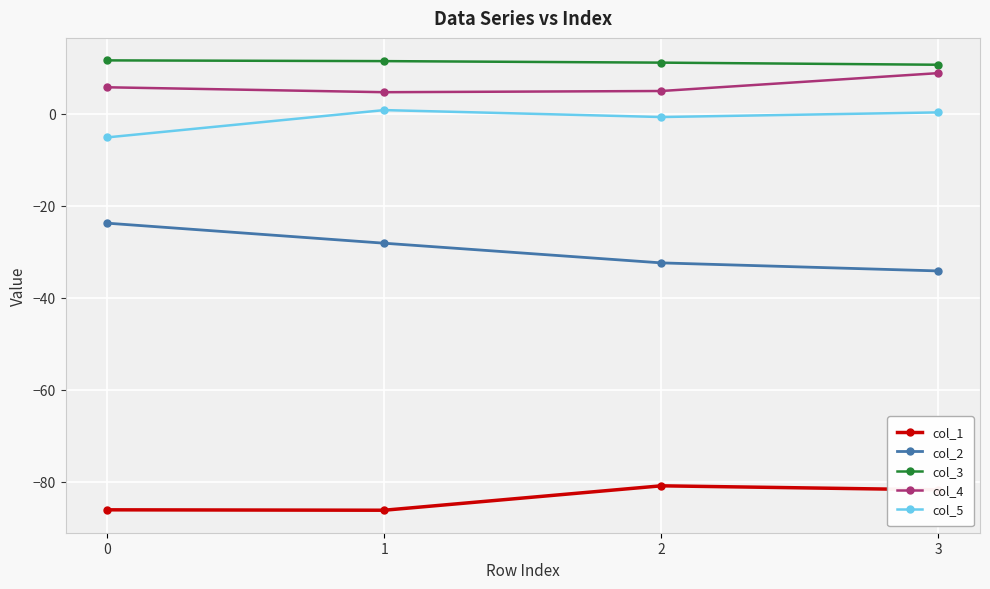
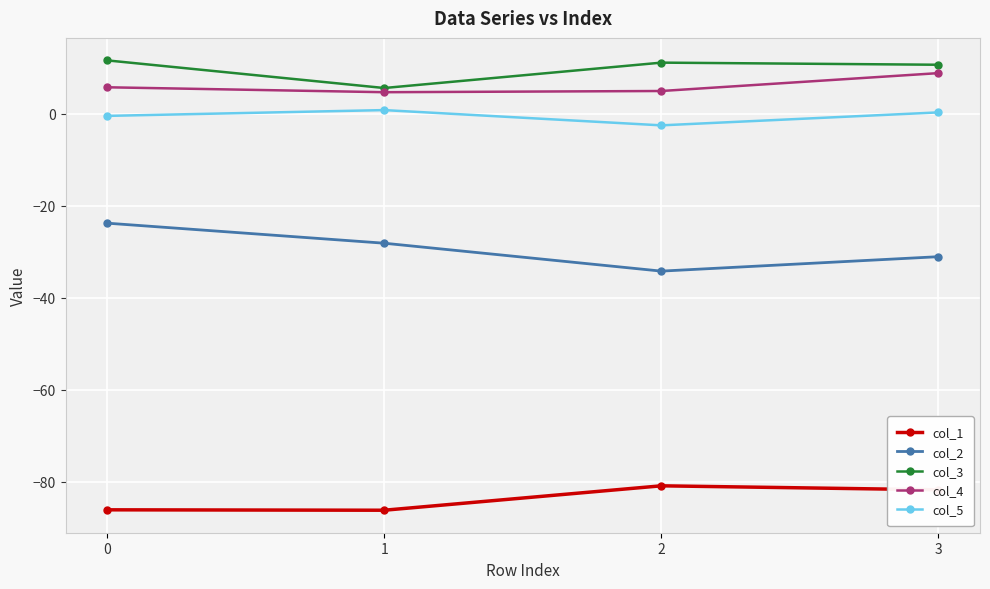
col_5, 0: -5 -> 0
col_3, 1: 11 -> 6
col_2, 2: -32 -> -34
col_5, 2: -1 -> -3
col_2, 3: -34 -> -31
